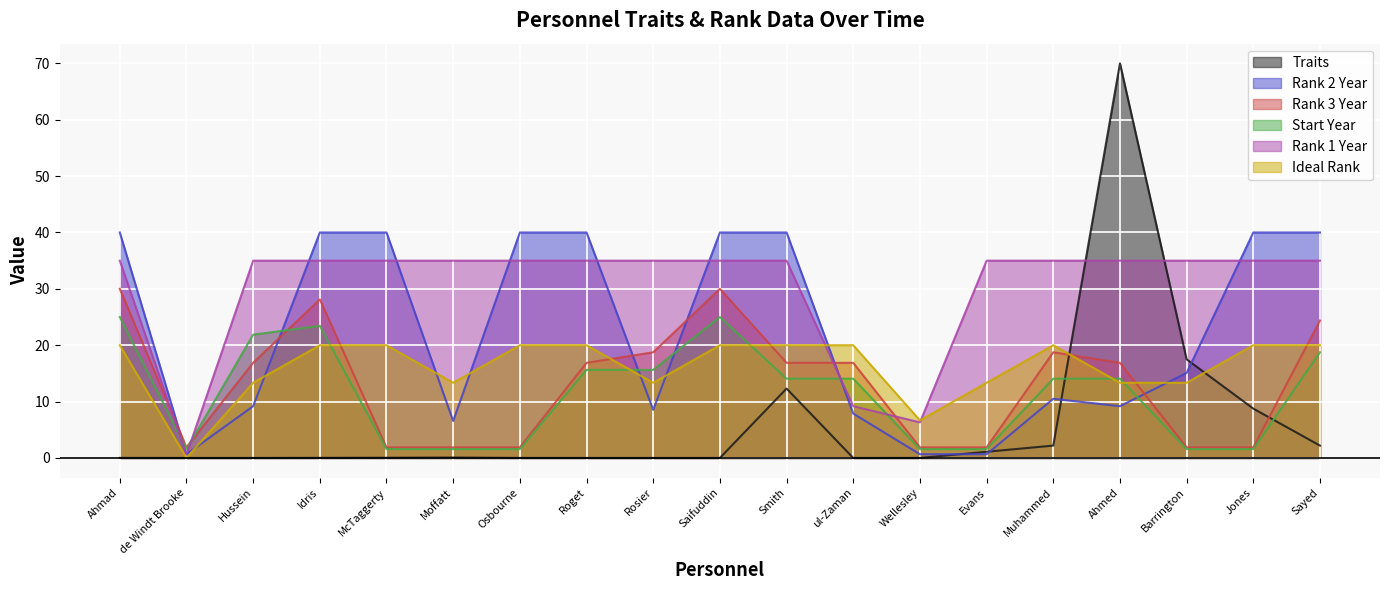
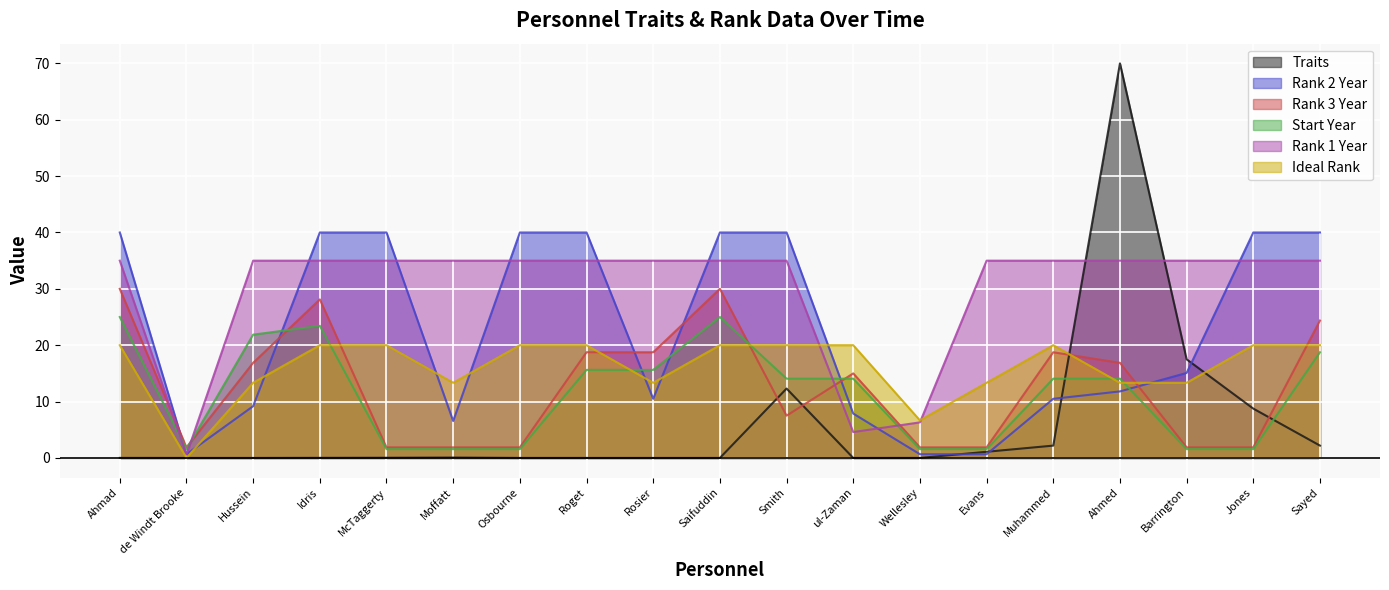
Rank 3 Year, Roget: 17 -> 19
Rank 2 Year, Rosier: 9 -> 10
Rank 3 Year, Smith: 17 -> 8
Rank 3 Year, ul-Zaman: 17 -> 15
Rank 1 Year, ul-Zaman: 9 -> 5
Rank 2 Year, Ahmed: 9 -> 12
